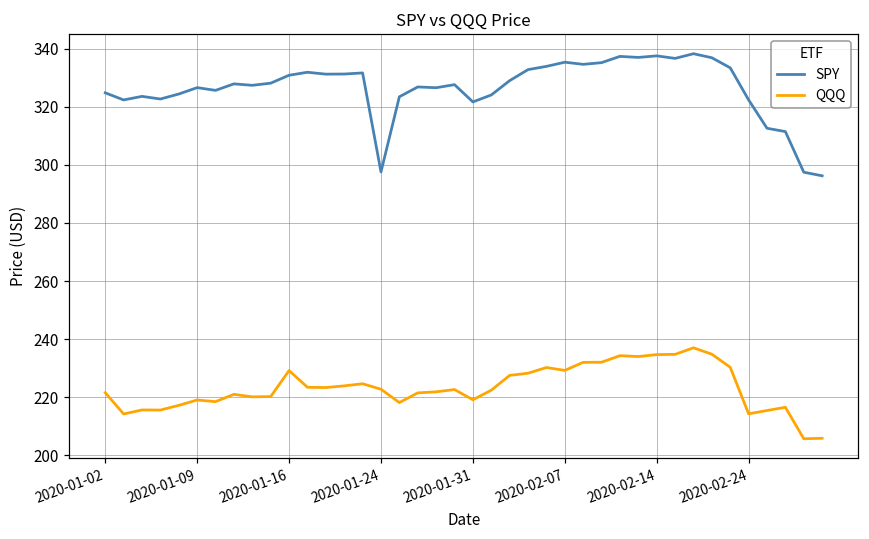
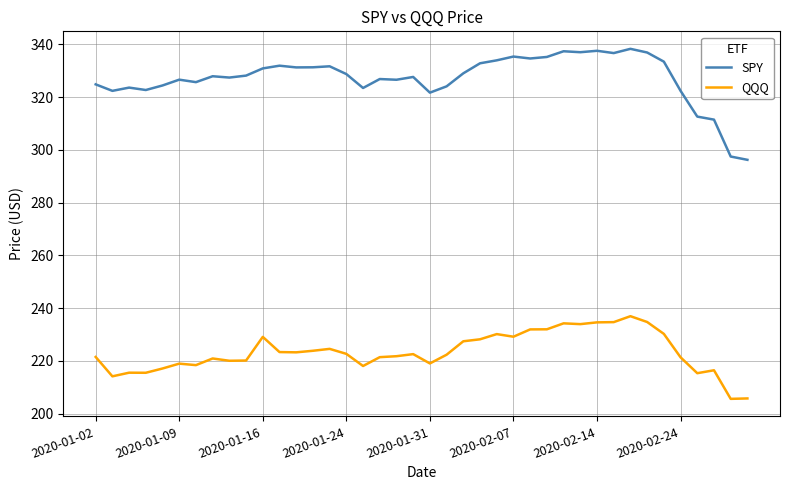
SPY, 2020-01-24: 298 -> 329
QQQ, 2020-02-24: 214 -> 221
